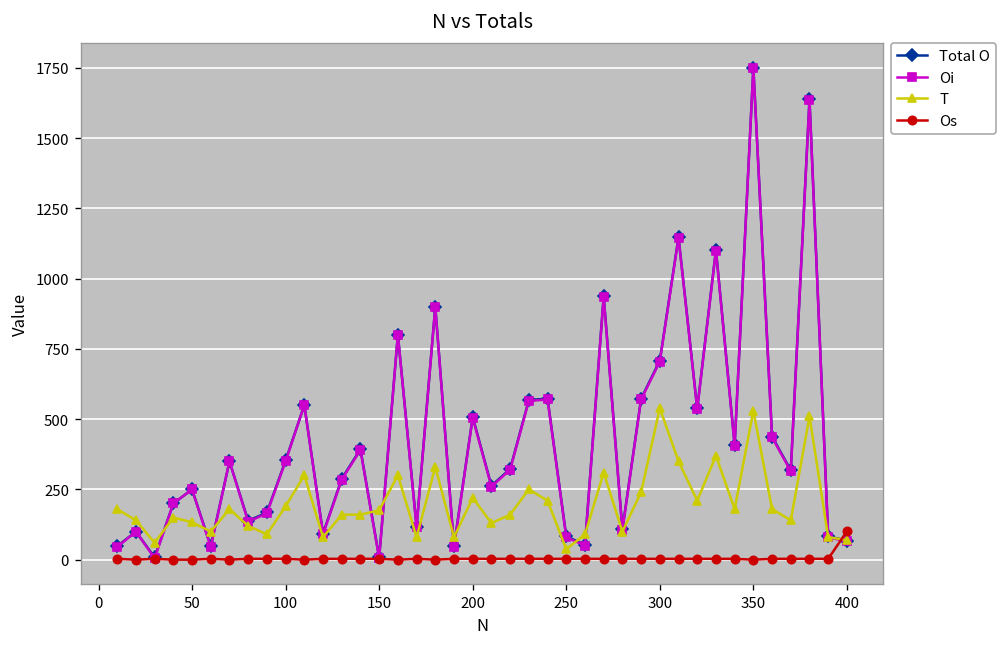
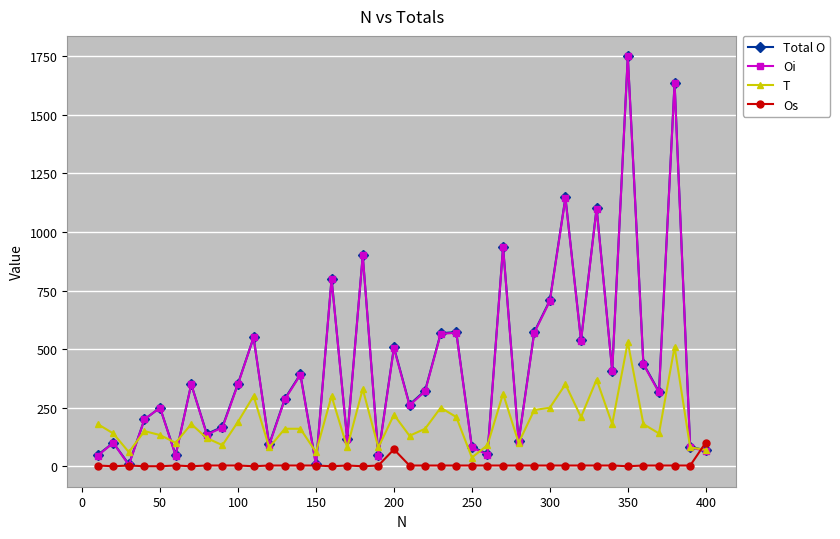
T, 150: 180 -> 60
Os, 200: 0 -> 70
T, 300: 540 -> 250
